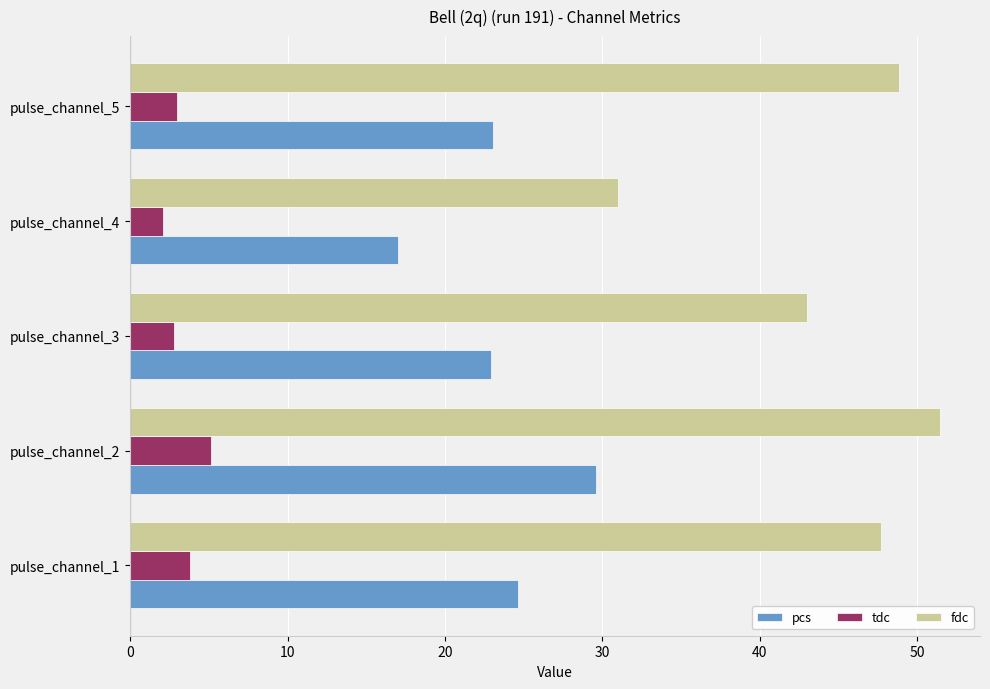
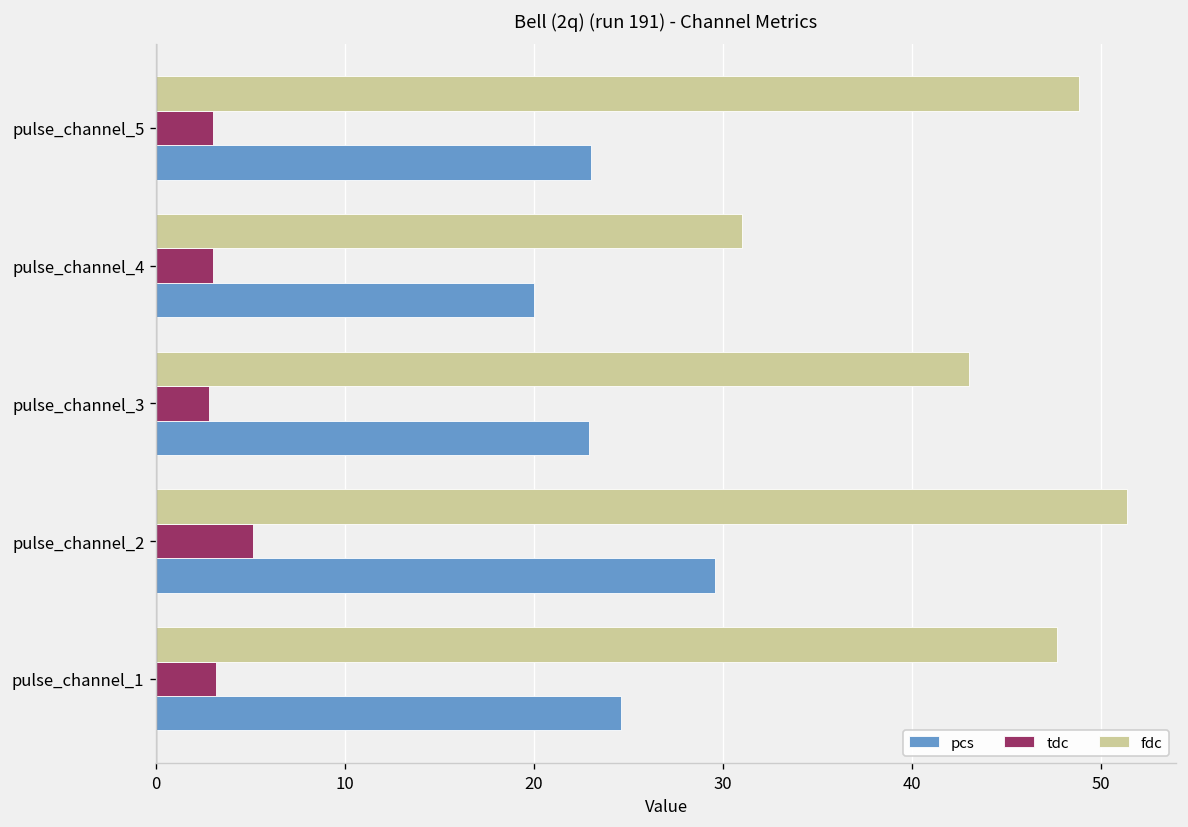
tdc, pulse_channel_4: 2.1 -> 3.0
pcs, pulse_channel_4: 17.0 -> 20.0
tdc, pulse_channel_1: 3.8 -> 3.2
